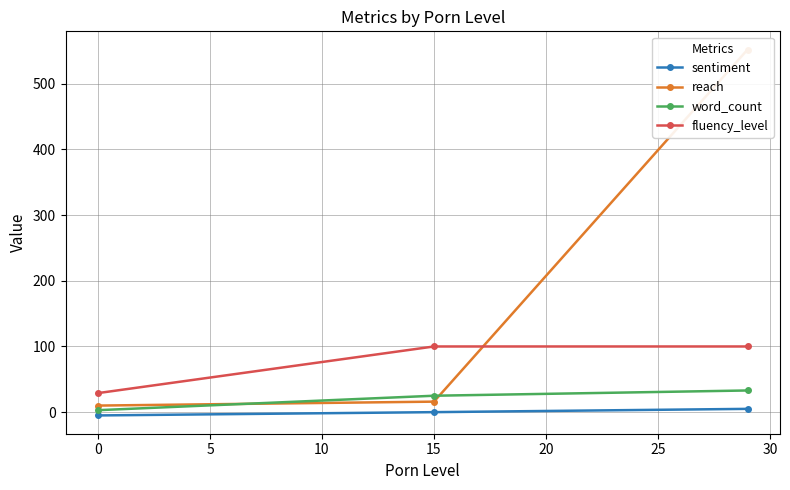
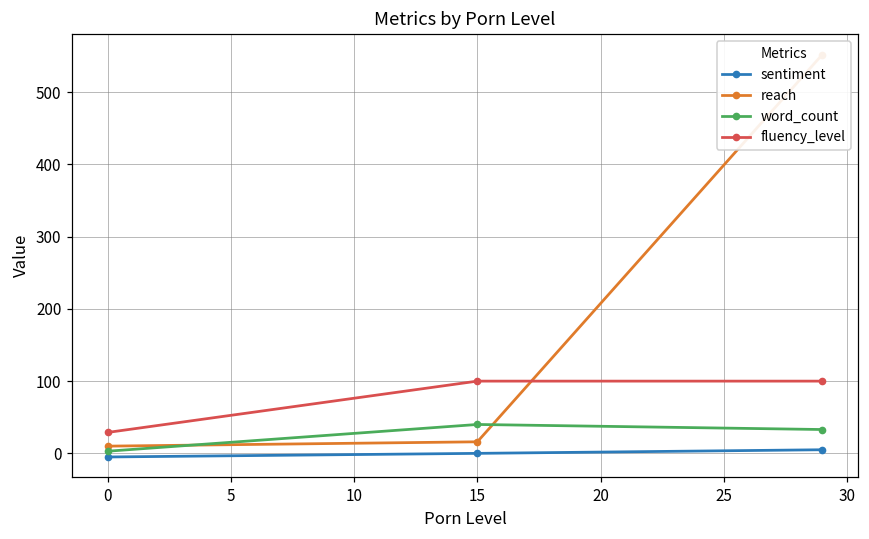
word_count, 15: 30 -> 40
